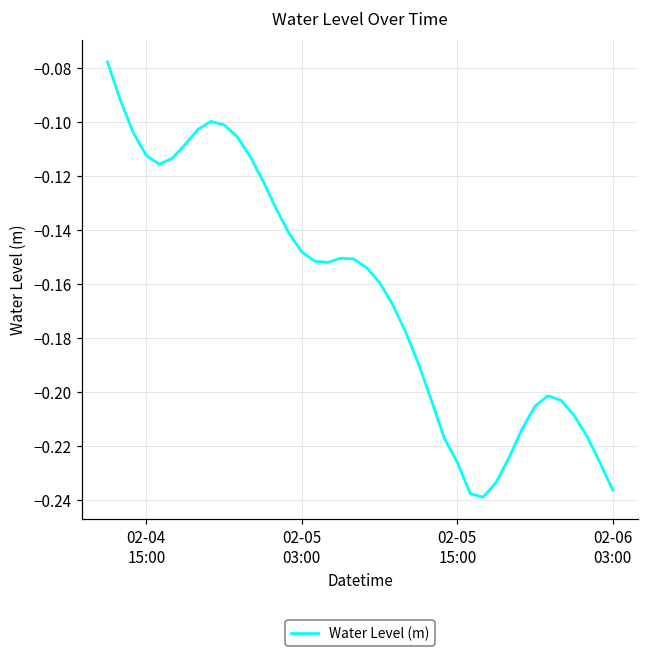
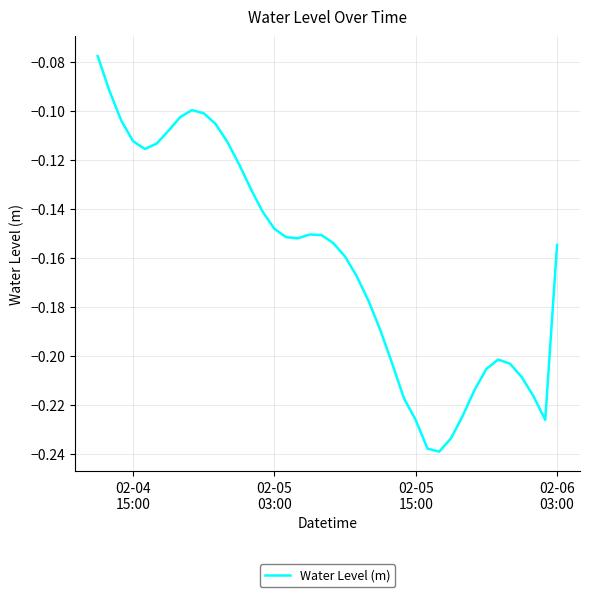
02-06 03:00: -0.236 -> -0.155
